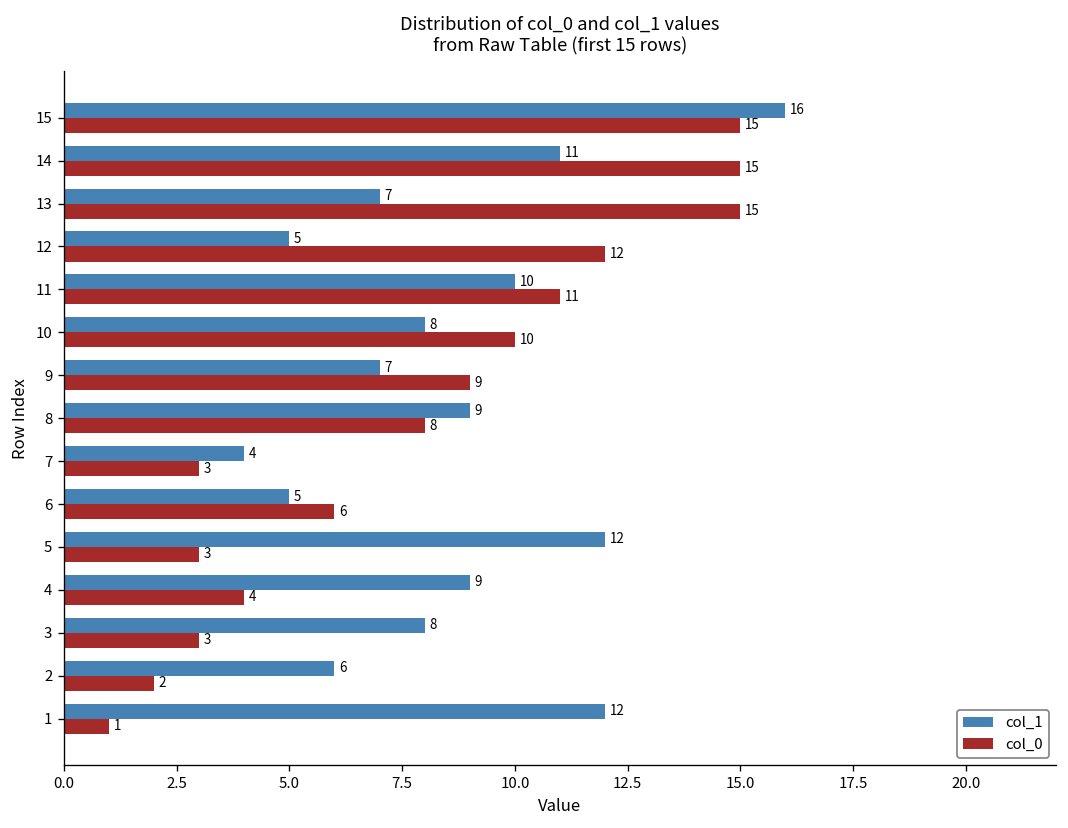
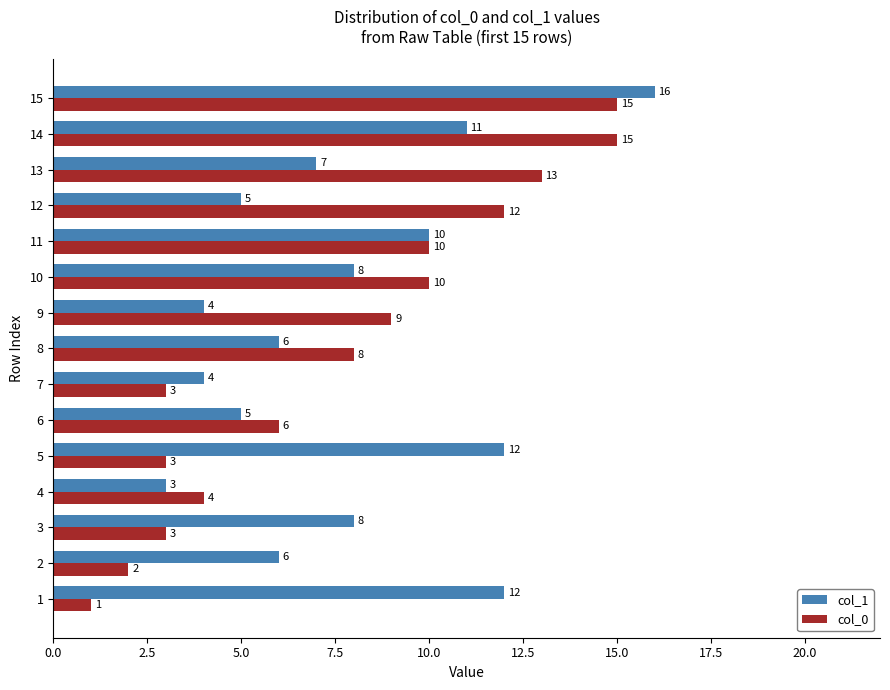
col_0, 13: 15 -> 13
col_0, 11: 11 -> 10
col_1, 9: 7 -> 4
col_1, 8: 9 -> 6
col_1, 4: 9 -> 3
